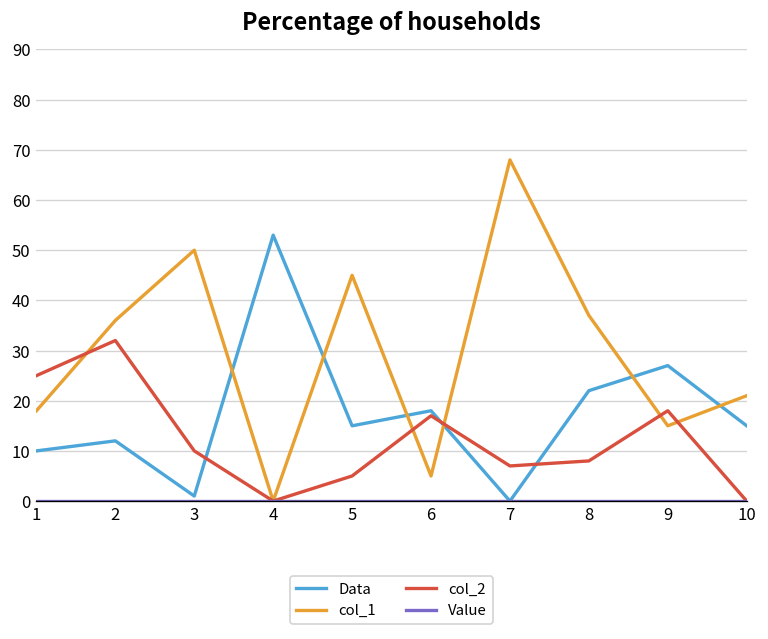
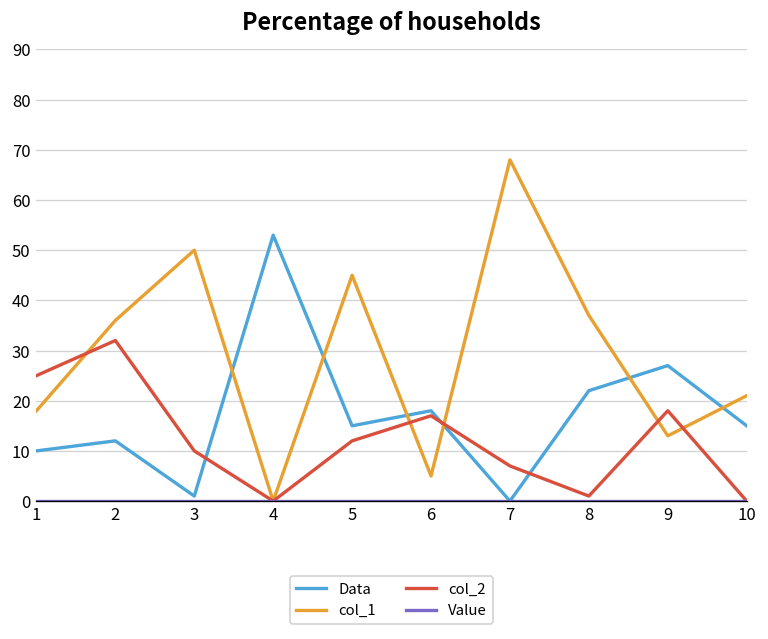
col_2, 5: 5 -> 12
col_2, 8: 8 -> 1
col_1, 9: 15 -> 13
